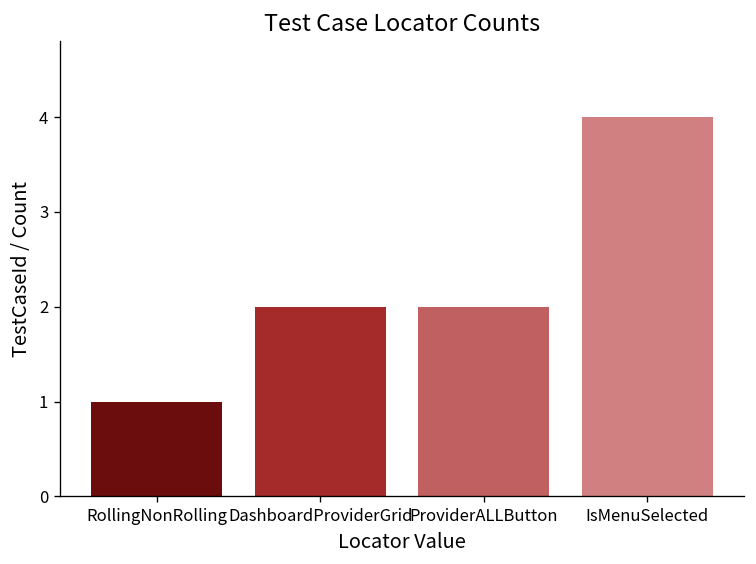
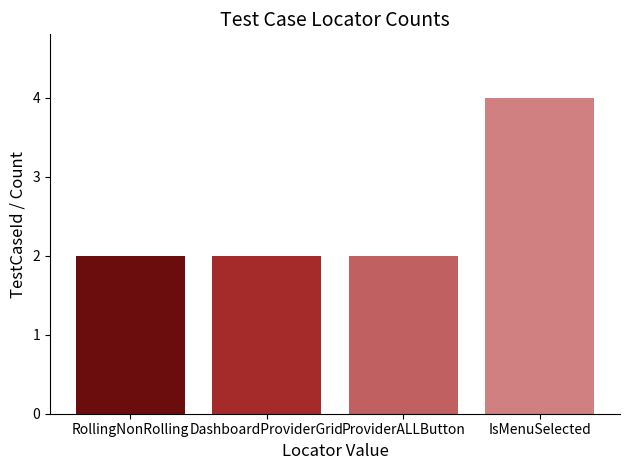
RollingNonRolling: 1 -> 2
